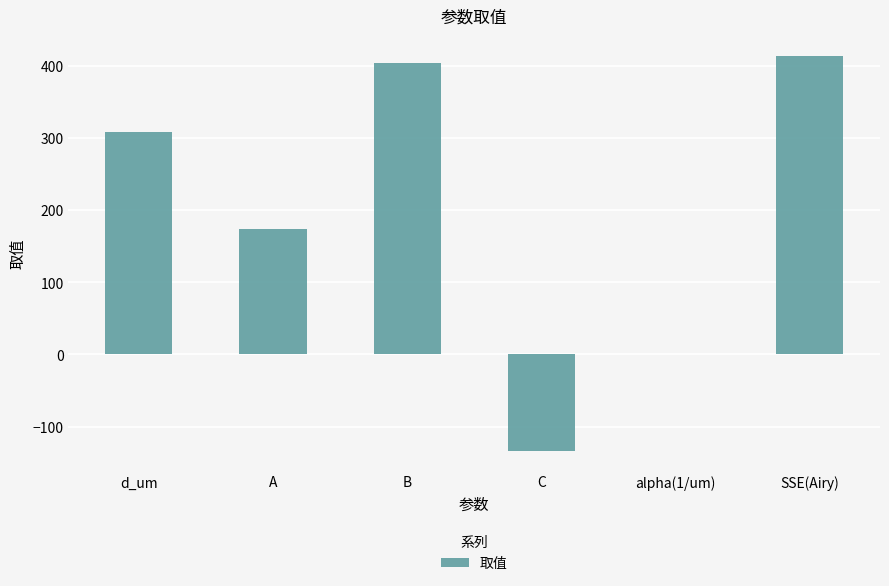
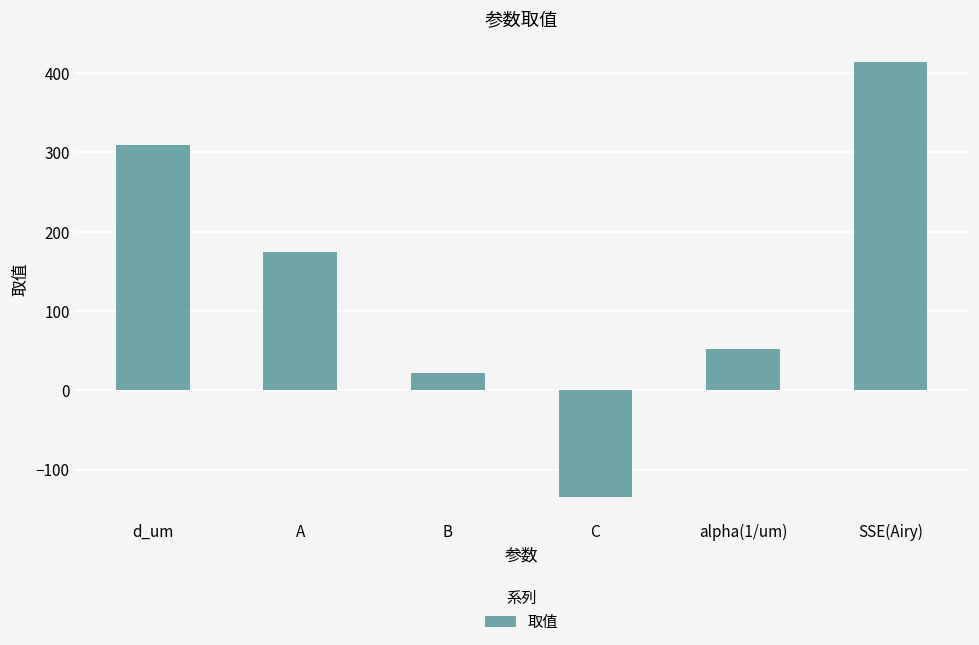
B: 400 -> 20
alpha(1/um): 0 -> 50
